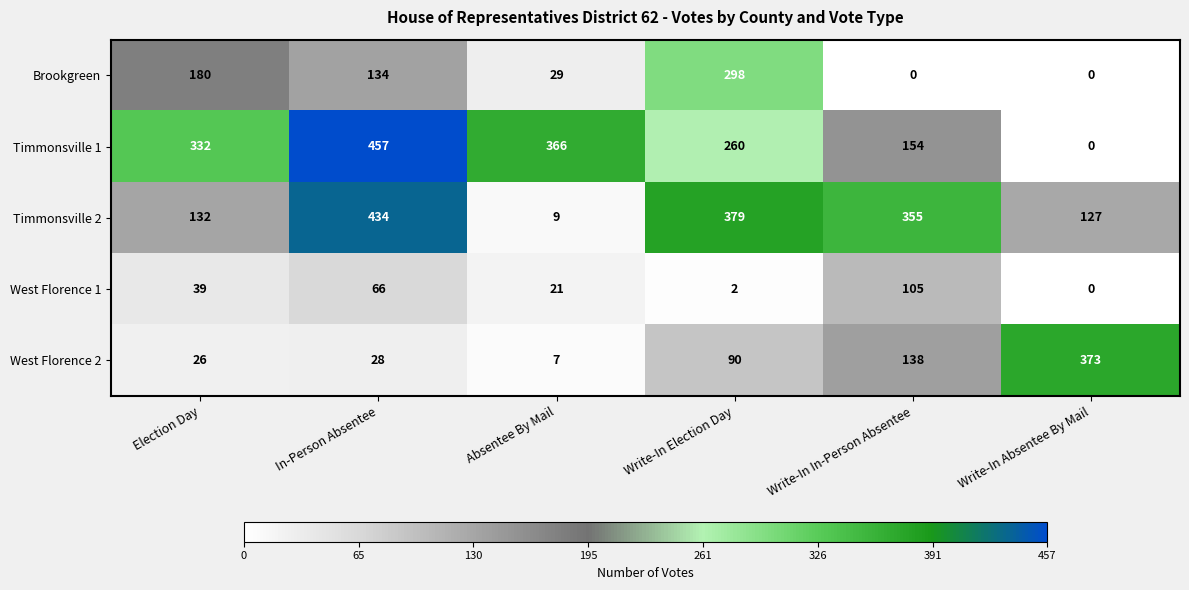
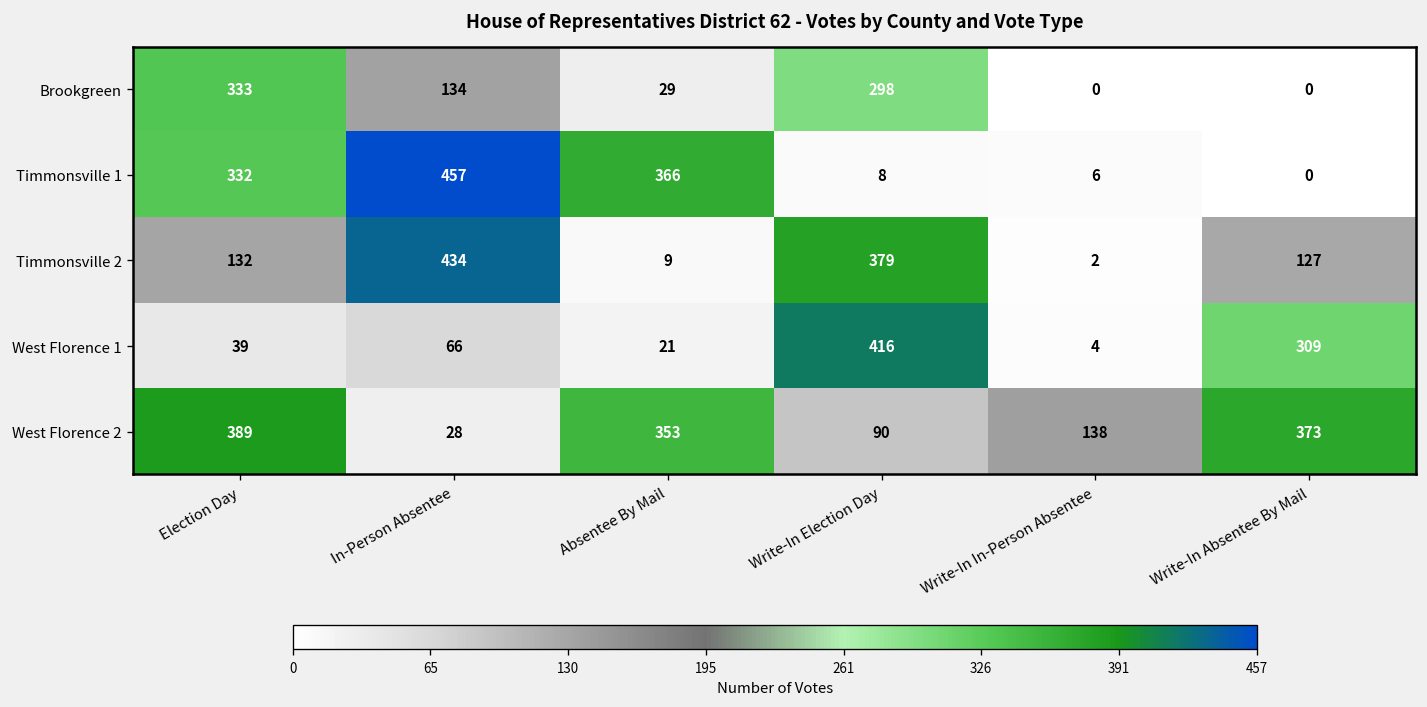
Brookgreen, Election Day: 180 -> 333
Timmonsville 1, Write-In Election Day: 260 -> 8
Timmonsville 1, Write-In In-Person Absentee: 154 -> 6
Timmonsville 2, Write-In In-Person Absentee: 355 -> 2
West Florence 1, Write-In Election Day: 2 -> 416
West Florence 1, Write-In In-Person Absentee: 105 -> 4
West Florence 1, Write-In Absentee By Mail: 0 -> 309
West Florence 2, Election Day: 26 -> 389
West Florence 2, Absentee By Mail: 7 -> 353
